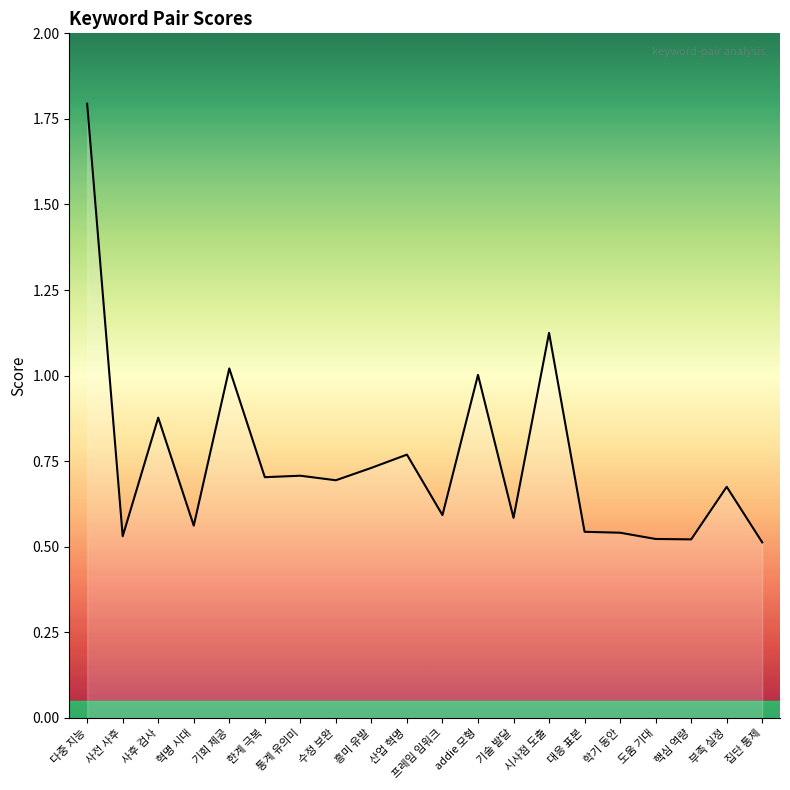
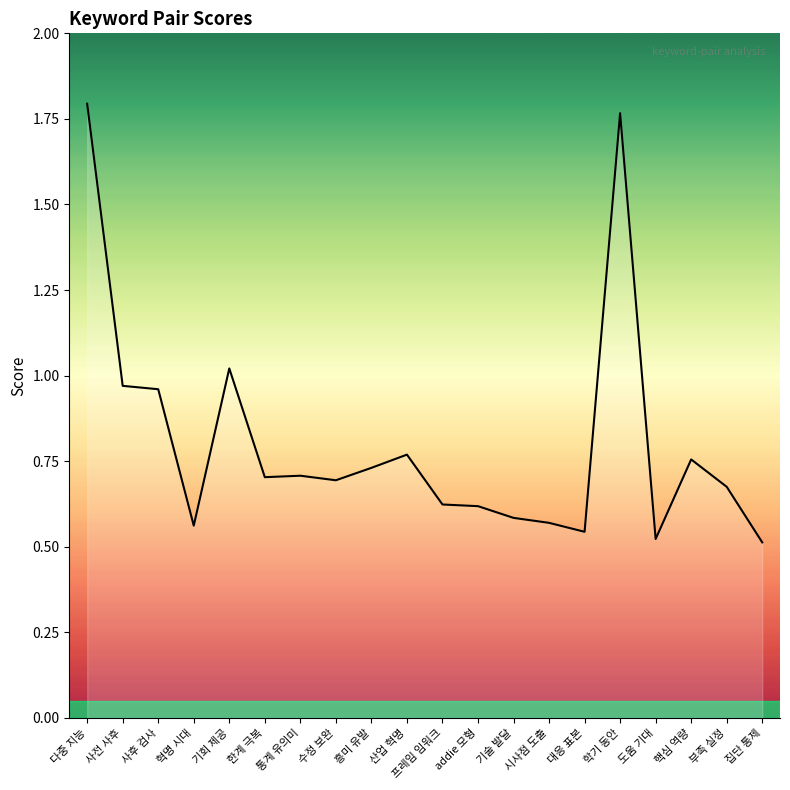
사전 사후: 0.53 -> 0.97
사후 검사: 0.88 -> 0.96
프레임 임워크: 0.59 -> 0.62
addie 모형: 1.00 -> 0.62
시사점 도출: 1.12 -> 0.57
학기 동안: 0.54 -> 1.77
핵심 역량: 0.52 -> 0.76
